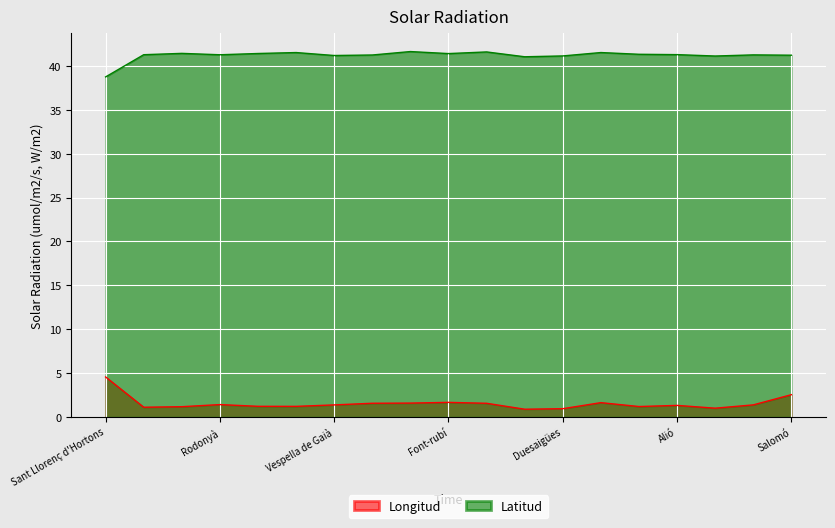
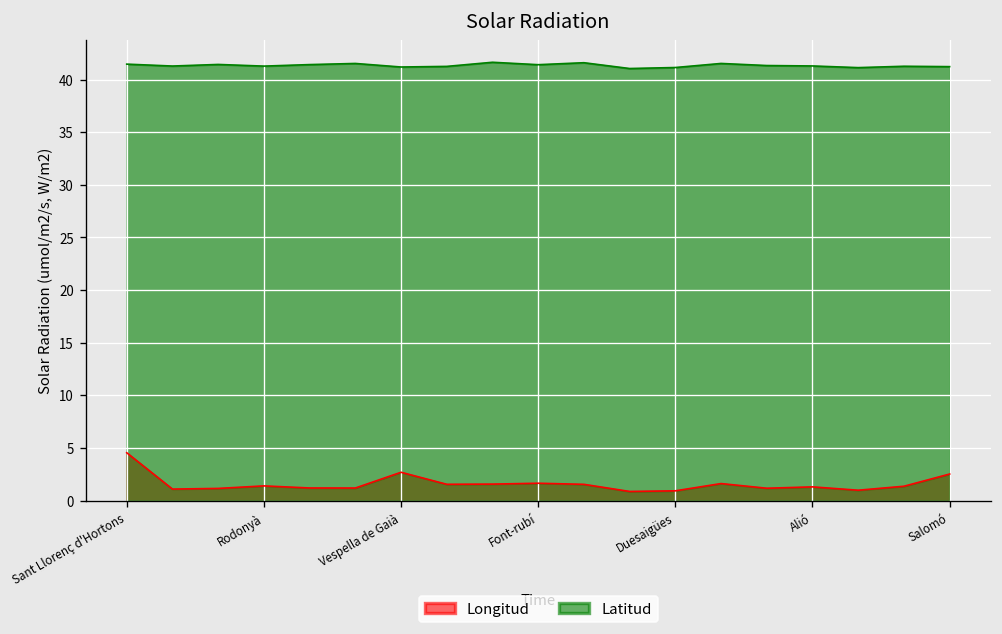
Latitud, Sant Llorenç d'Hortons: 39 -> 41
Longitud, Vespella de Gaià: 1 -> 3
